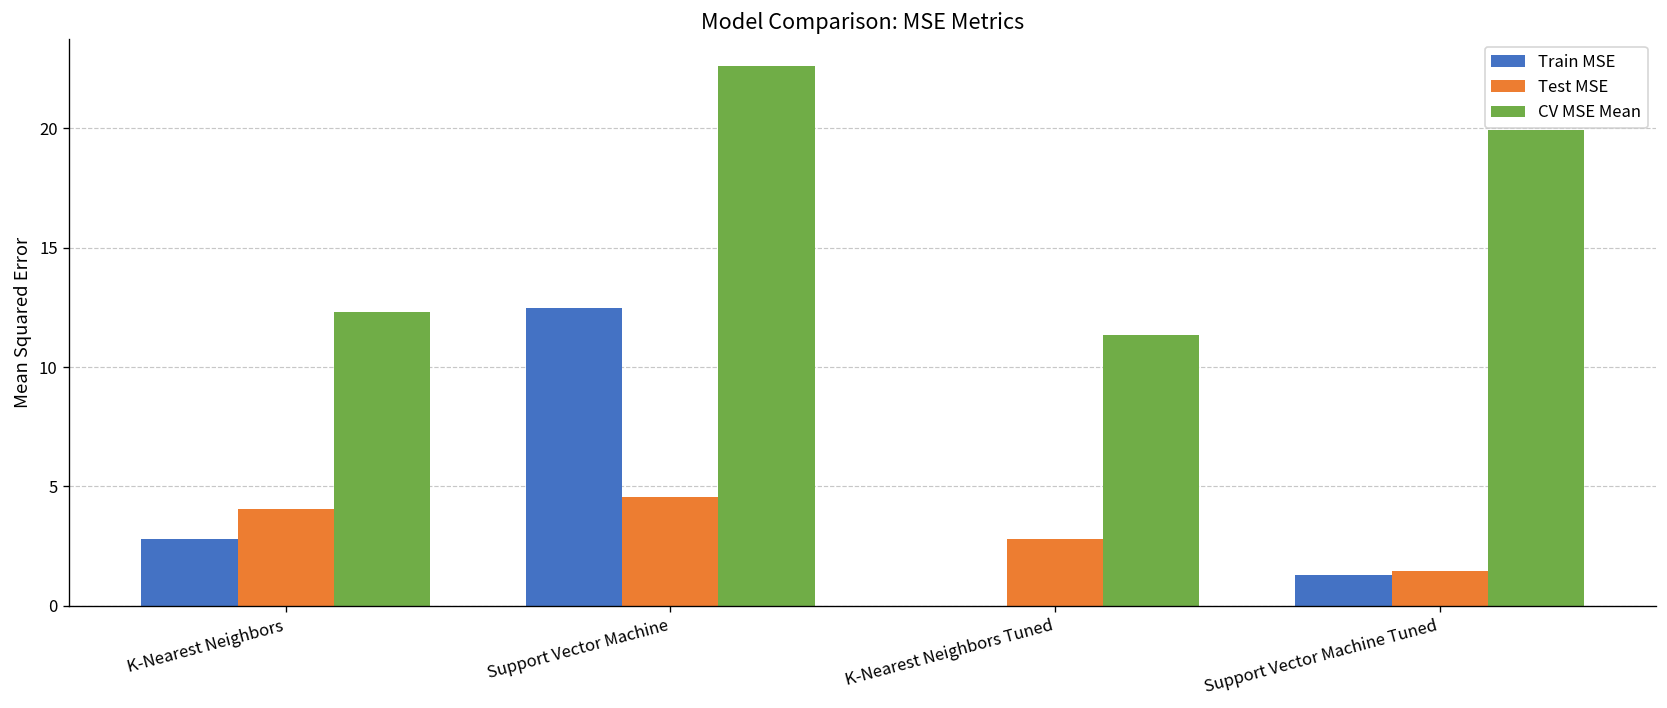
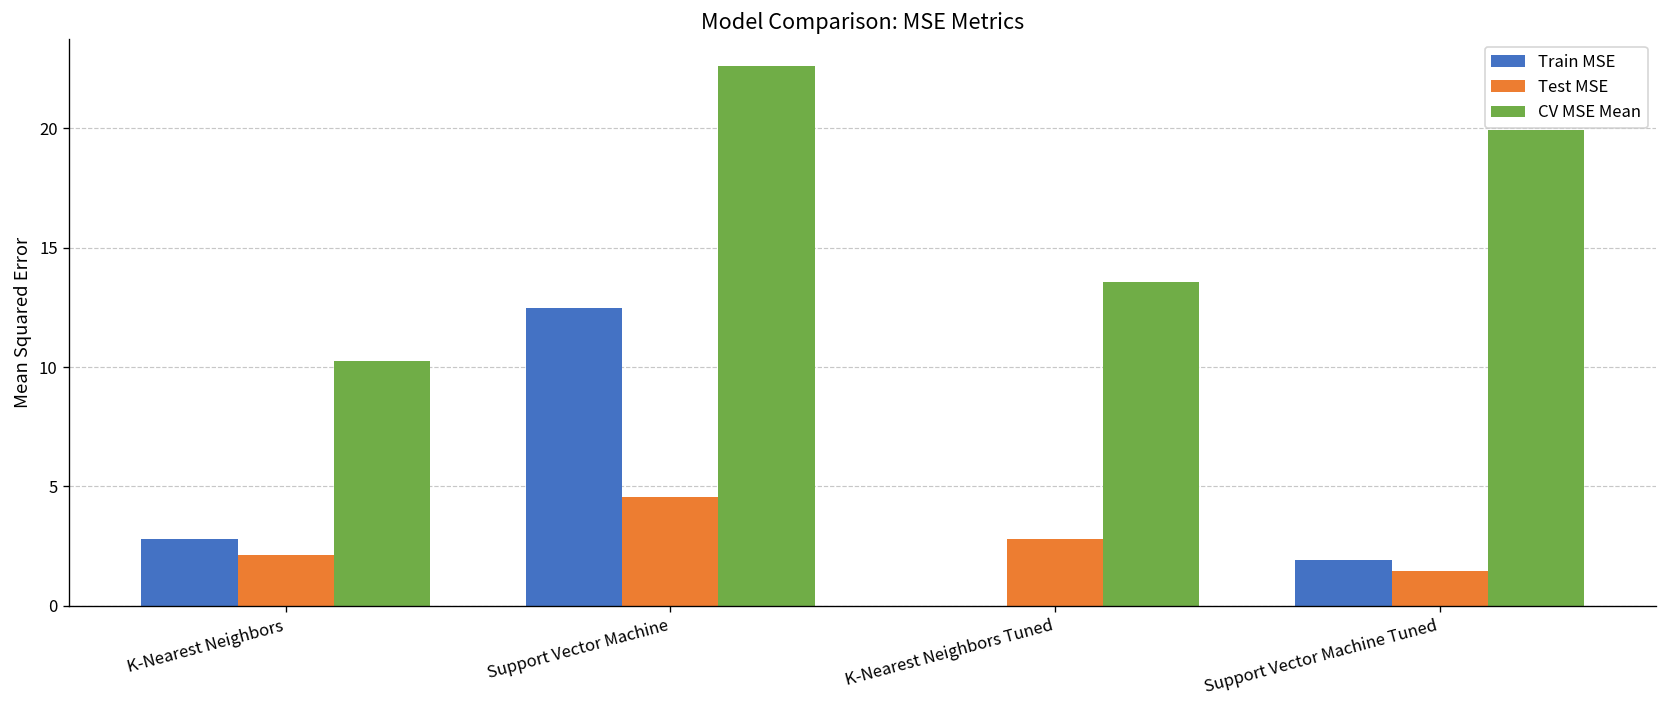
Test MSE, K-Nearest Neighbors: 4.1 -> 2.1
CV MSE Mean, K-Nearest Neighbors: 12.3 -> 10.3
CV MSE Mean, K-Nearest Neighbors Tuned: 11.4 -> 13.6
Train MSE, Support Vector Machine Tuned: 1.3 -> 1.9
